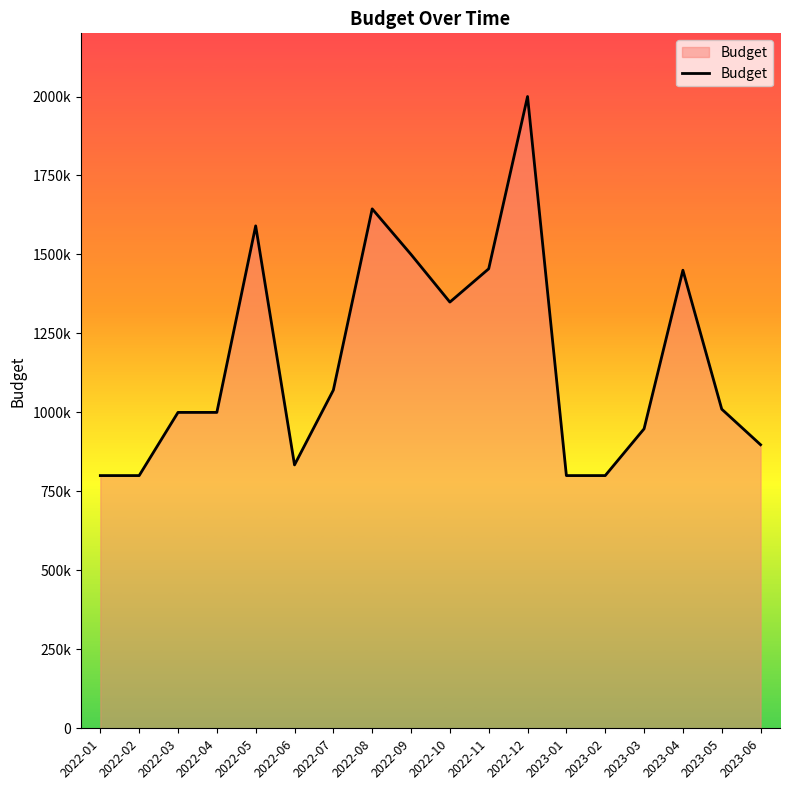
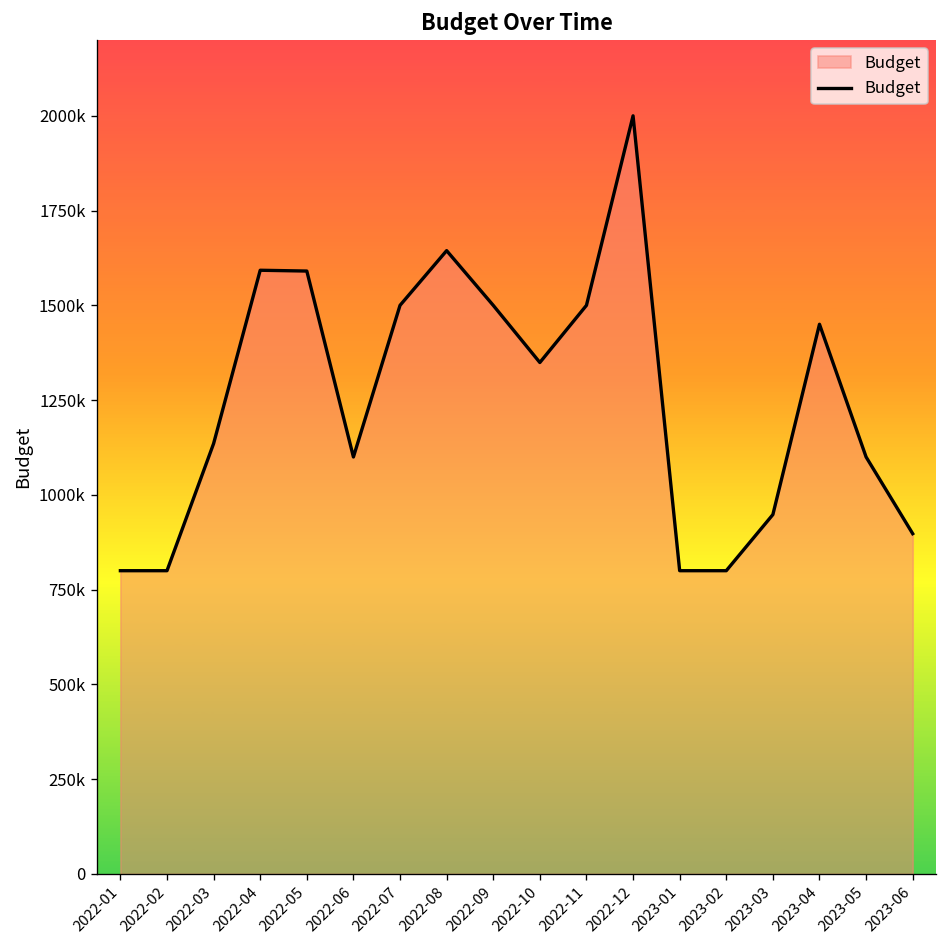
2022-03: 1000000 -> 1140000
2022-04: 1000000 -> 1590000
2022-06: 830000 -> 1100000
2022-07: 1070000 -> 1500000
2022-11: 1450000 -> 1500000
2023-05: 1010000 -> 1100000
